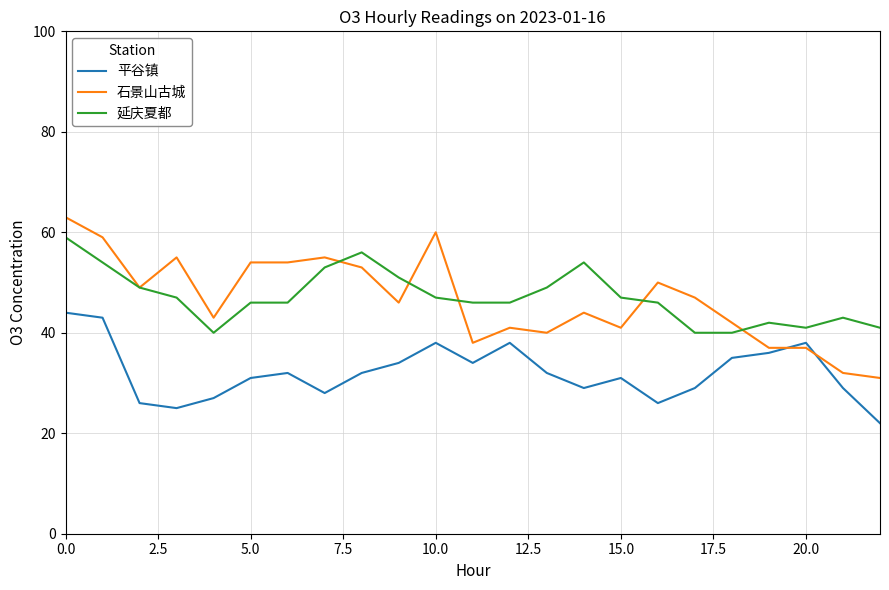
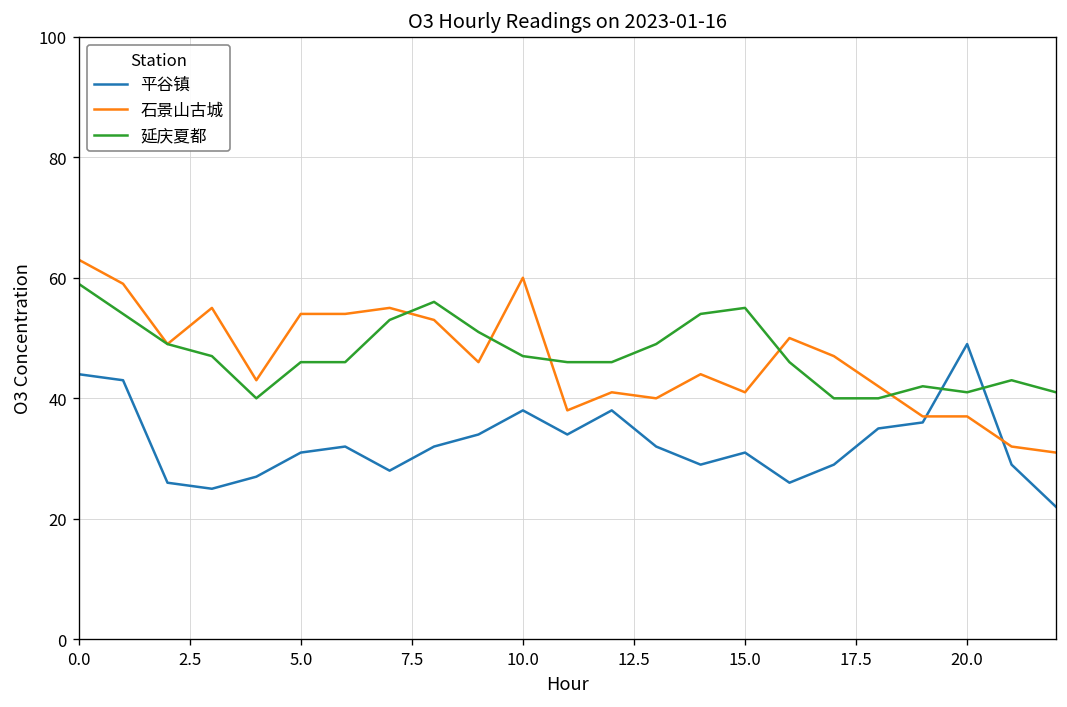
延庆夏都, 15.0: 47 -> 55
平谷镇, 20.0: 38 -> 49
